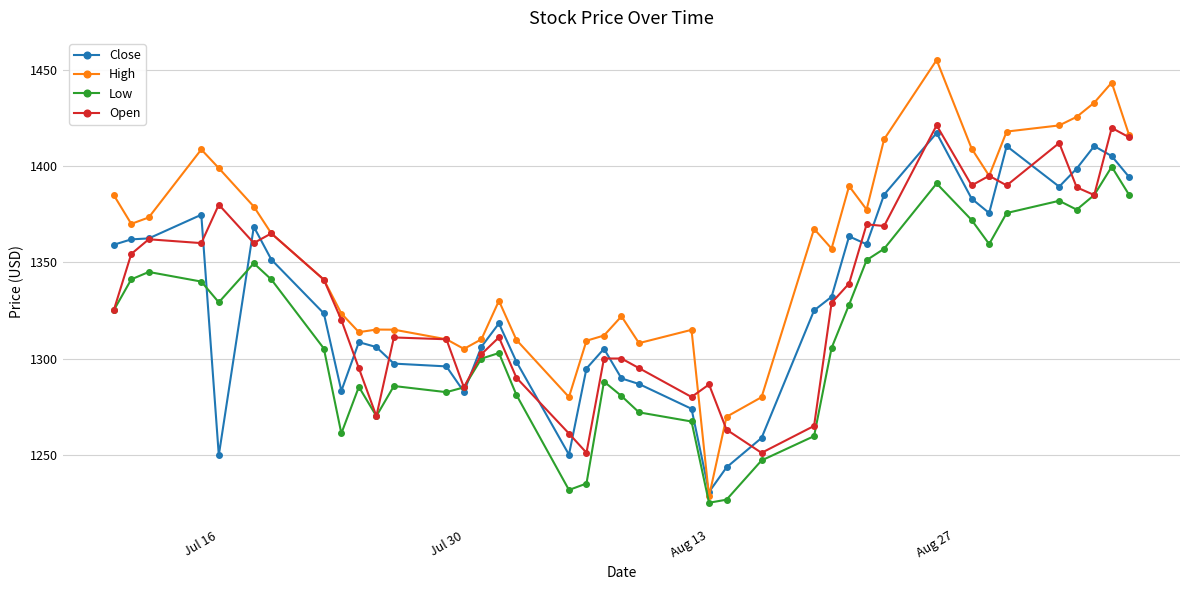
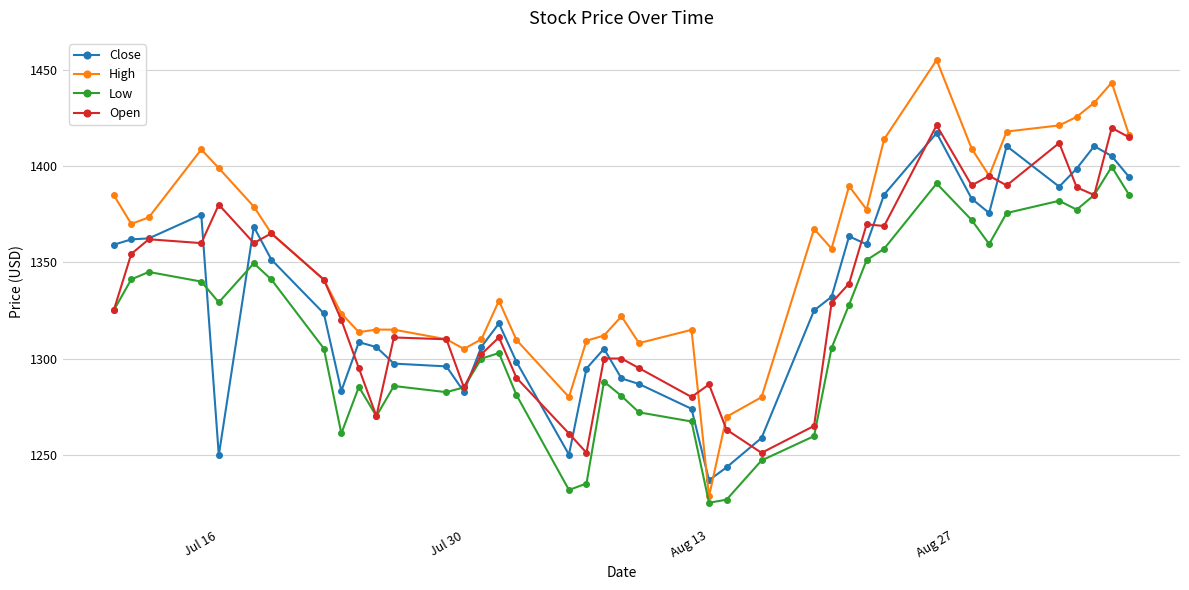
Close, Aug 13: 1231 -> 1237
